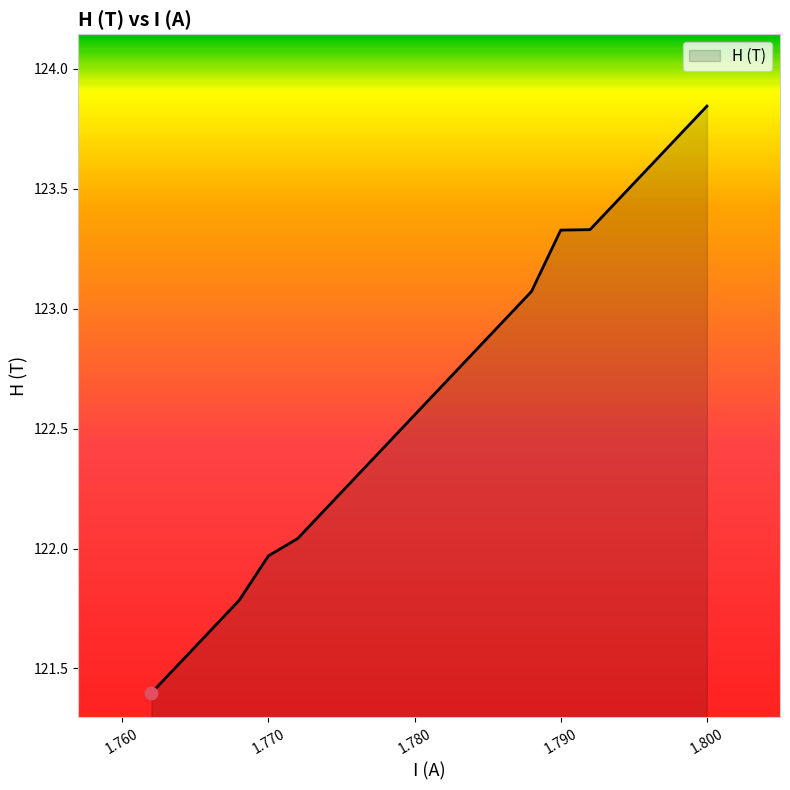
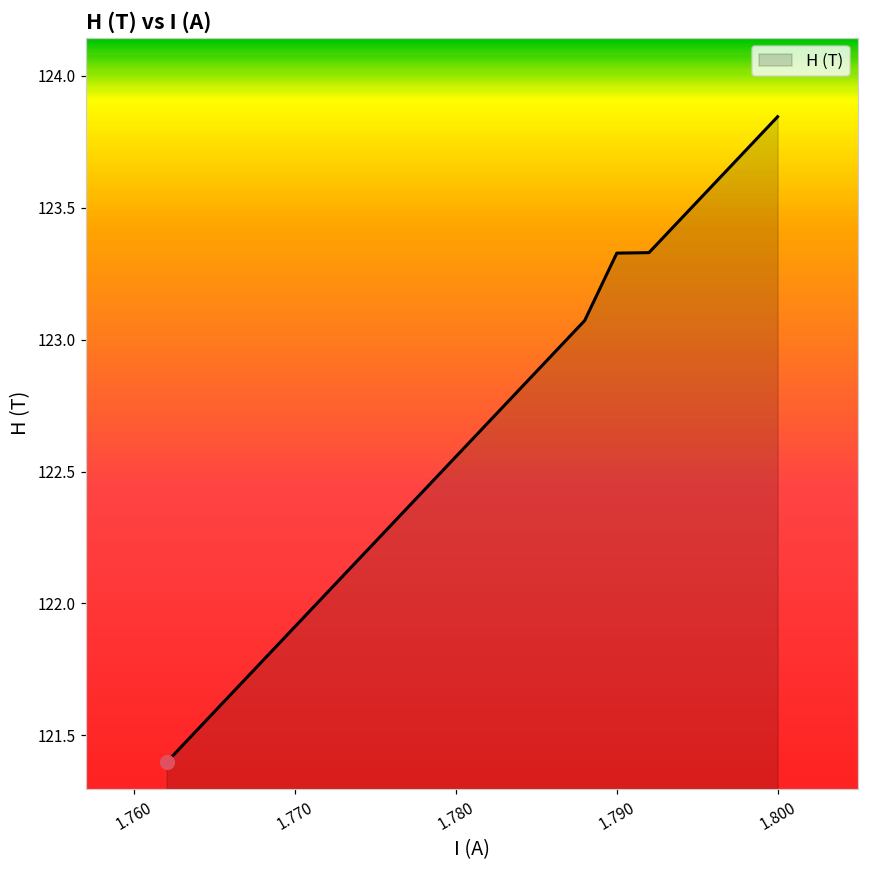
H (T), 1.770: 121.97 -> 121.91
